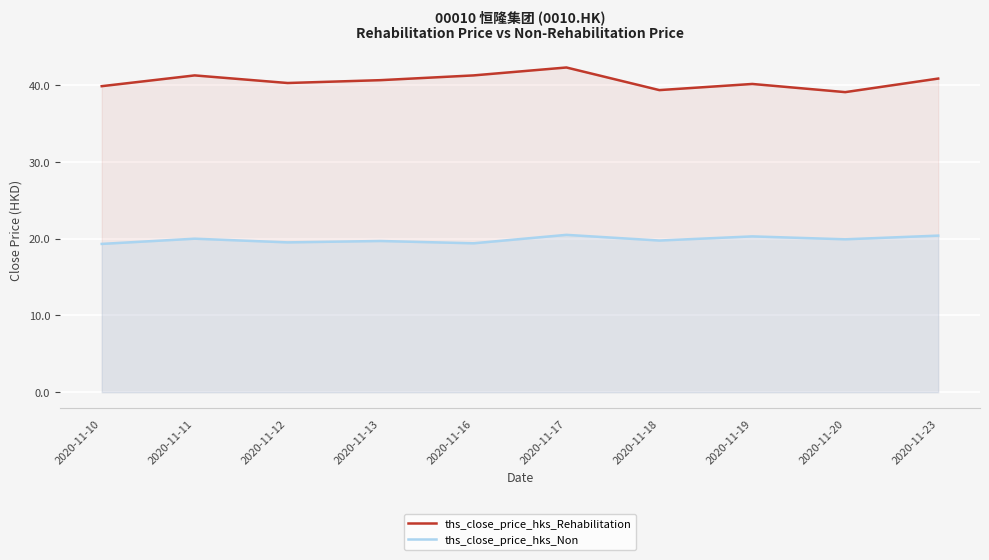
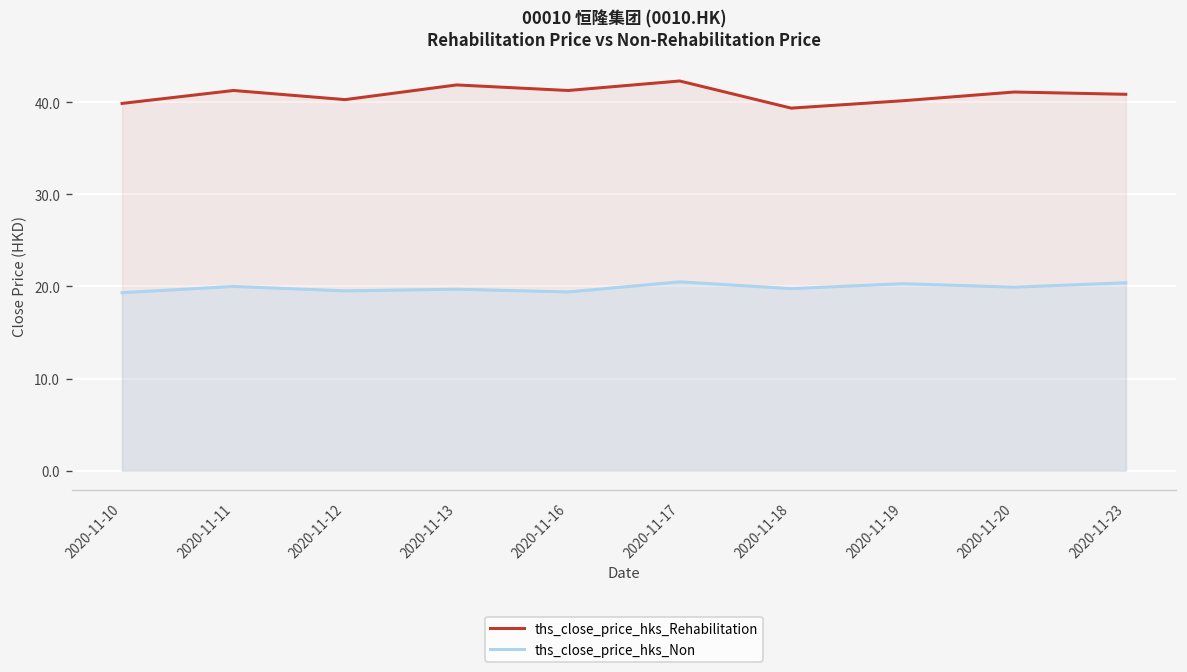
ths_close_price_hks_Rehabilitation, 2020-11-13: 41 -> 42
ths_close_price_hks_Rehabilitation, 2020-11-20: 39 -> 41
